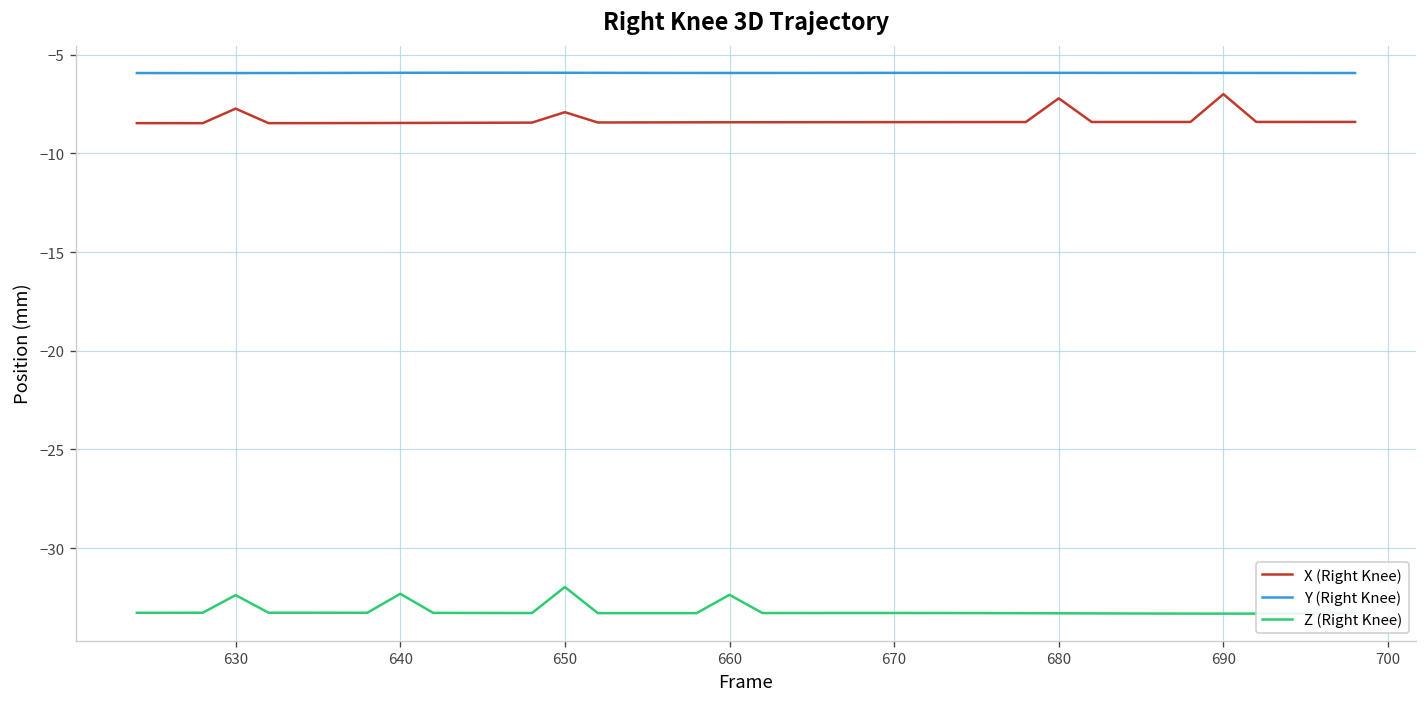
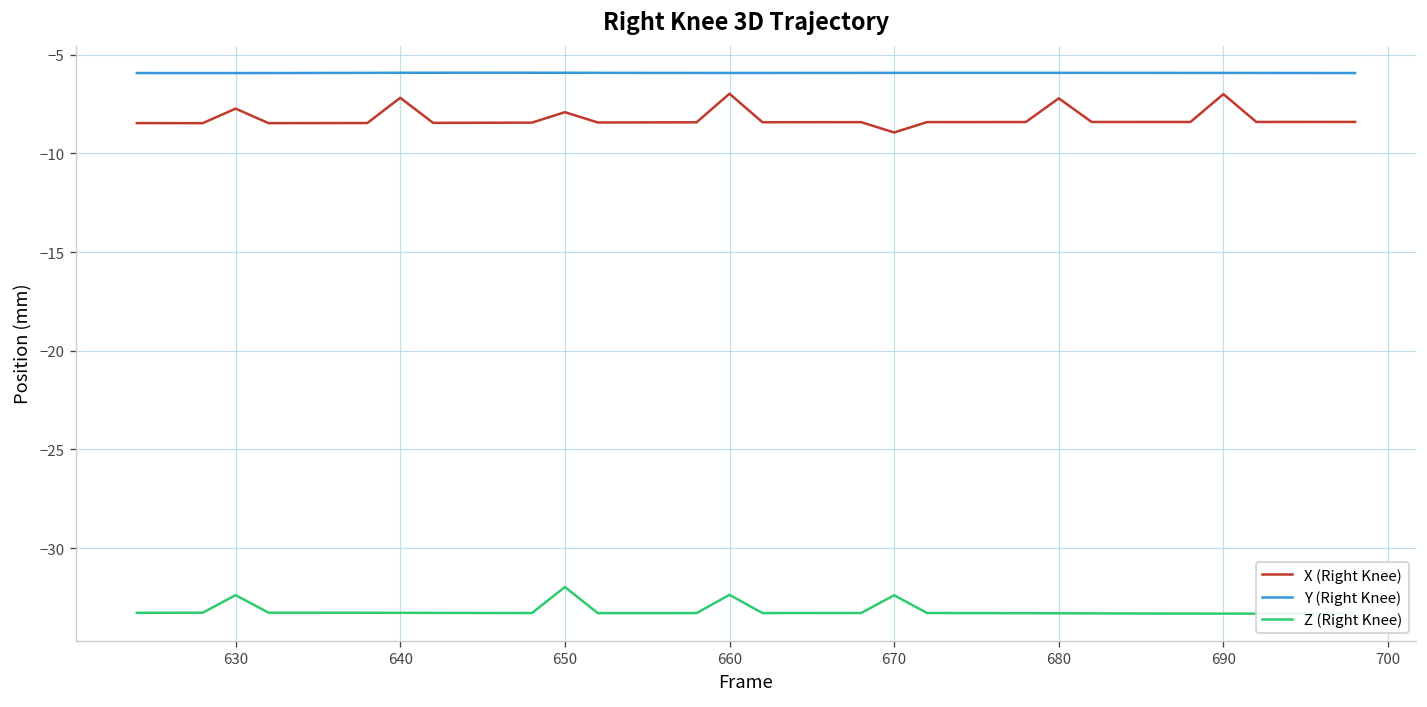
X (Right Knee), 640: -8.5 -> -7.2
Z (Right Knee), 640: -32.3 -> -33.3
X (Right Knee), 660: -8.4 -> -7.0
X (Right Knee), 670: -8.4 -> -8.9
Z (Right Knee), 670: -33.3 -> -32.4
